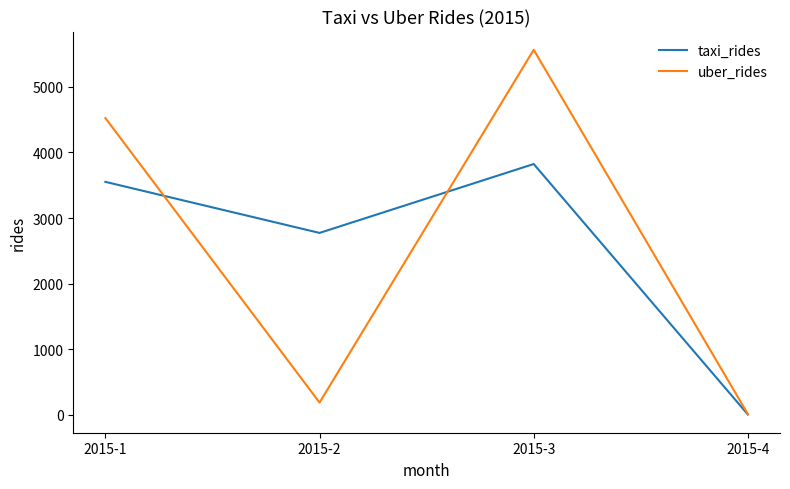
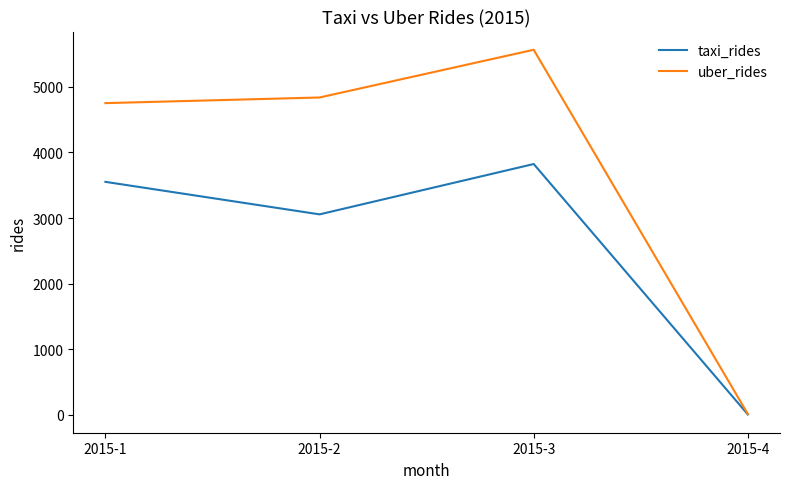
uber_rides, 2015-1: 4500 -> 4800
taxi_rides, 2015-2: 2800 -> 3100
uber_rides, 2015-2: 200 -> 4800
